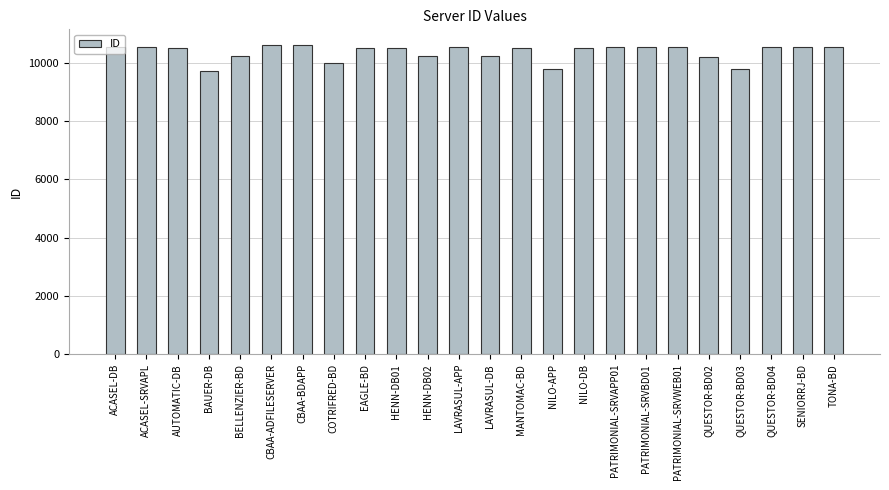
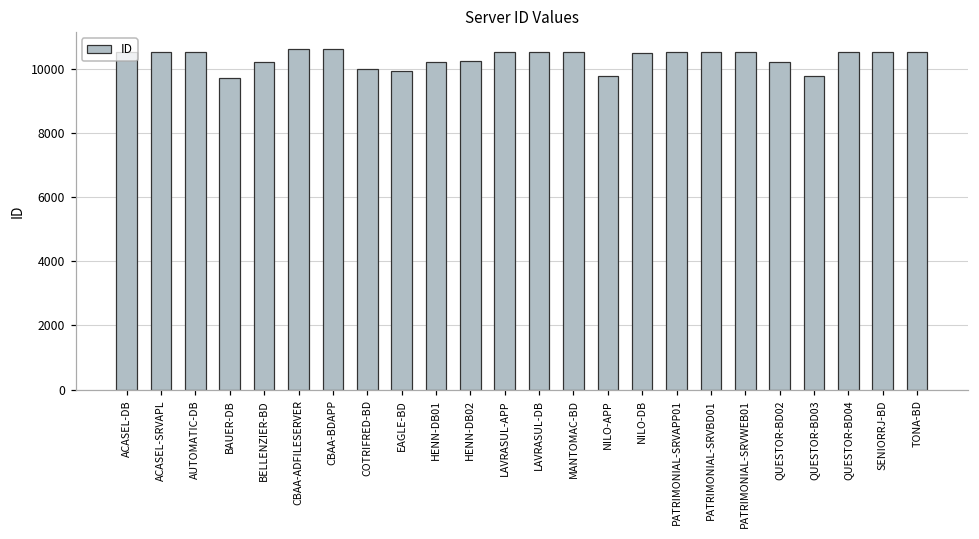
EAGLE-BD: 10500 -> 9900
HENN-DB01: 10500 -> 10200
LAVRASUL-DB: 10200 -> 10500
